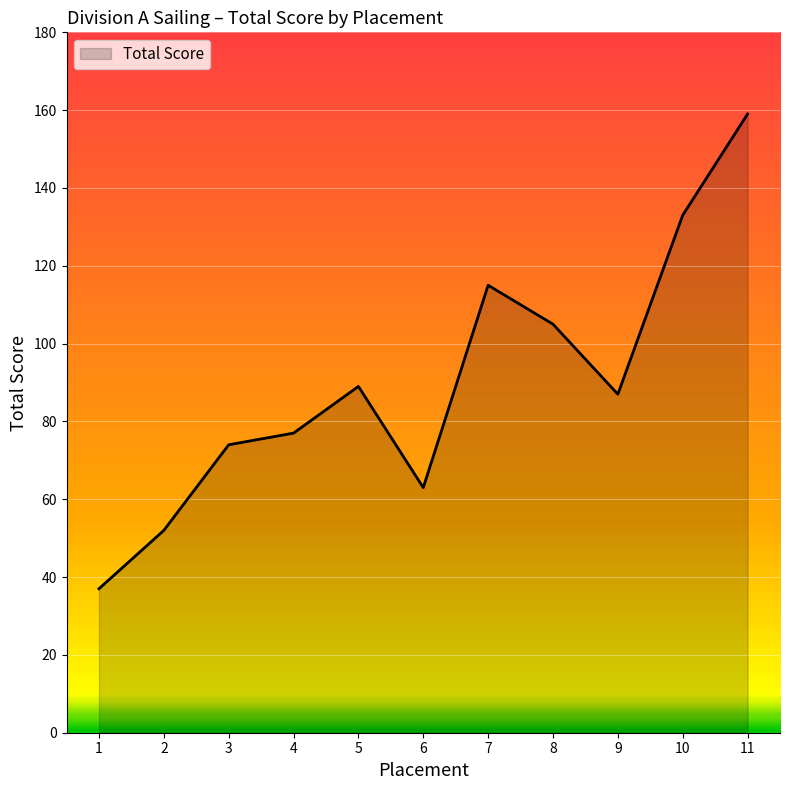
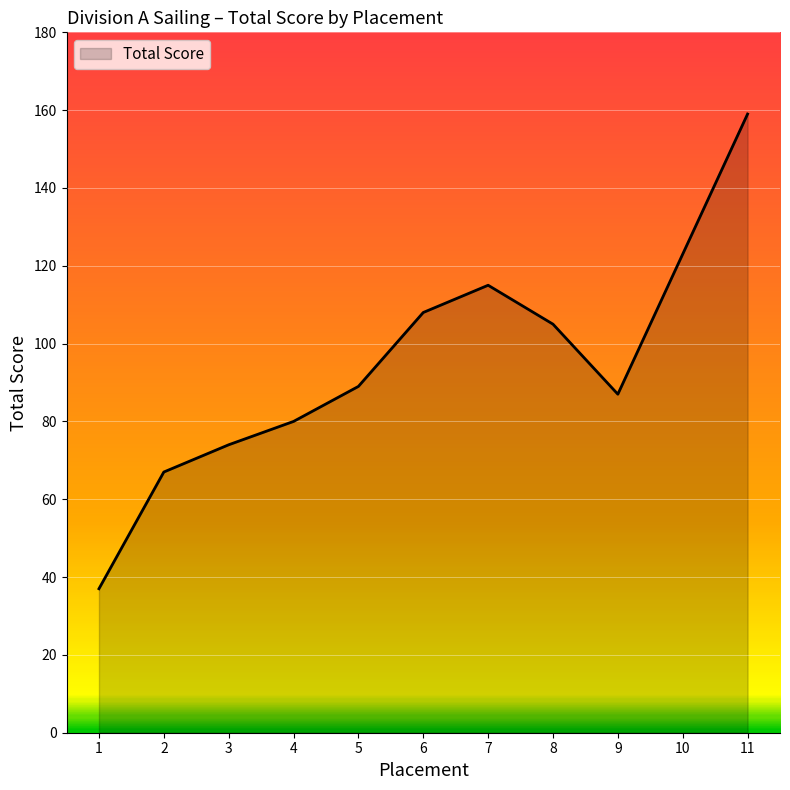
2: 52 -> 67
4: 77 -> 80
6: 63 -> 108
10: 133 -> 123
